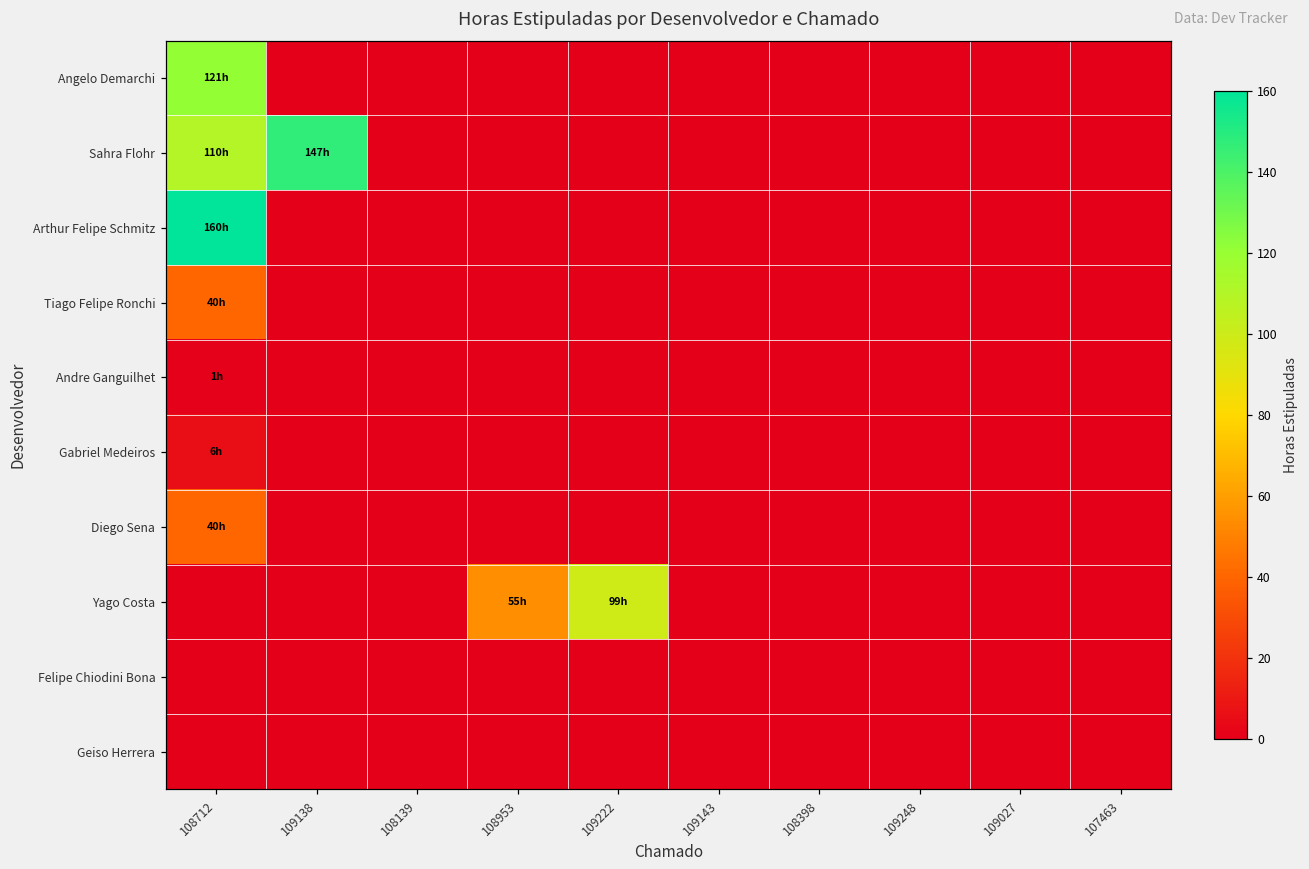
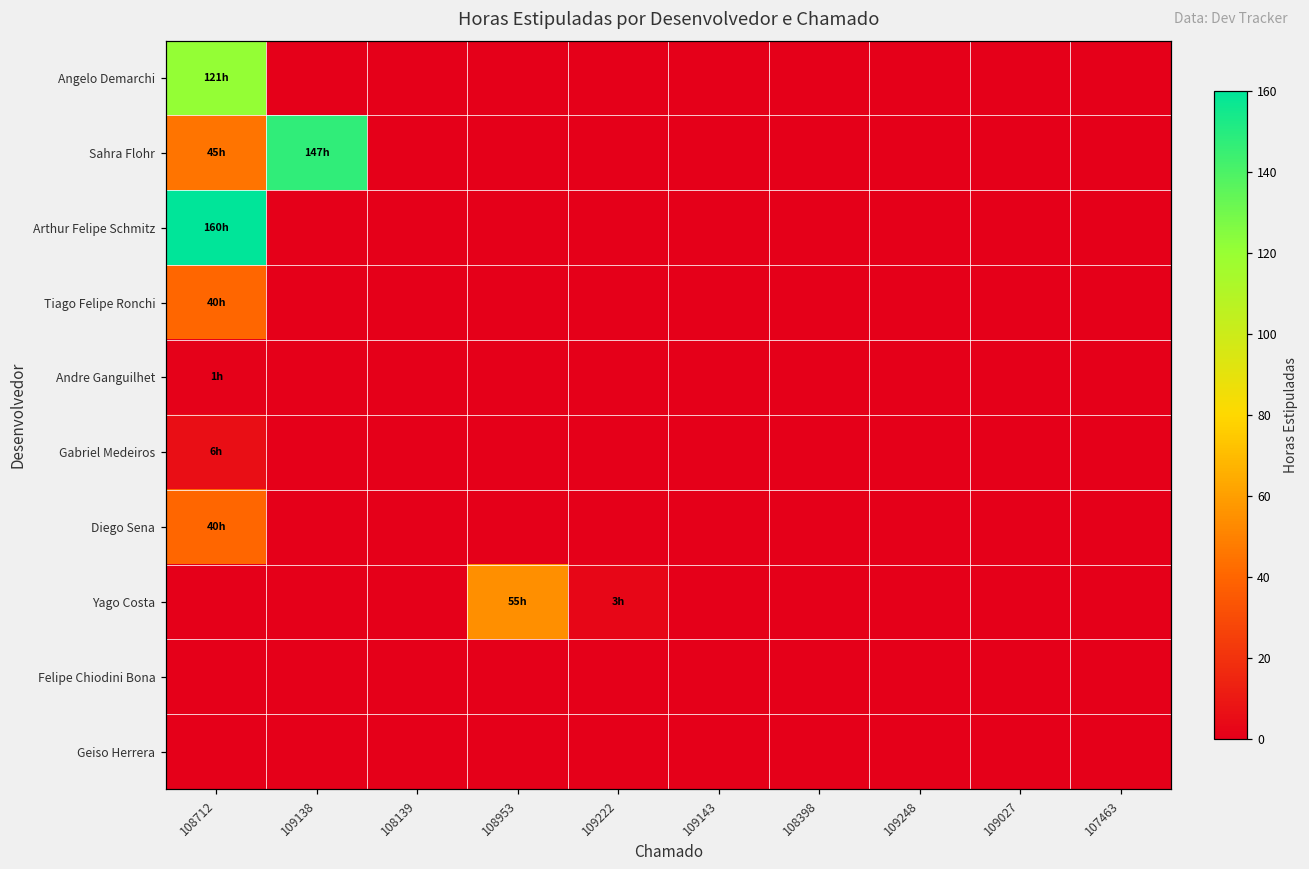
Sahra Flohr, 108712: 110h -> 45h
Yago Costa, 109222: 99h -> 3h
